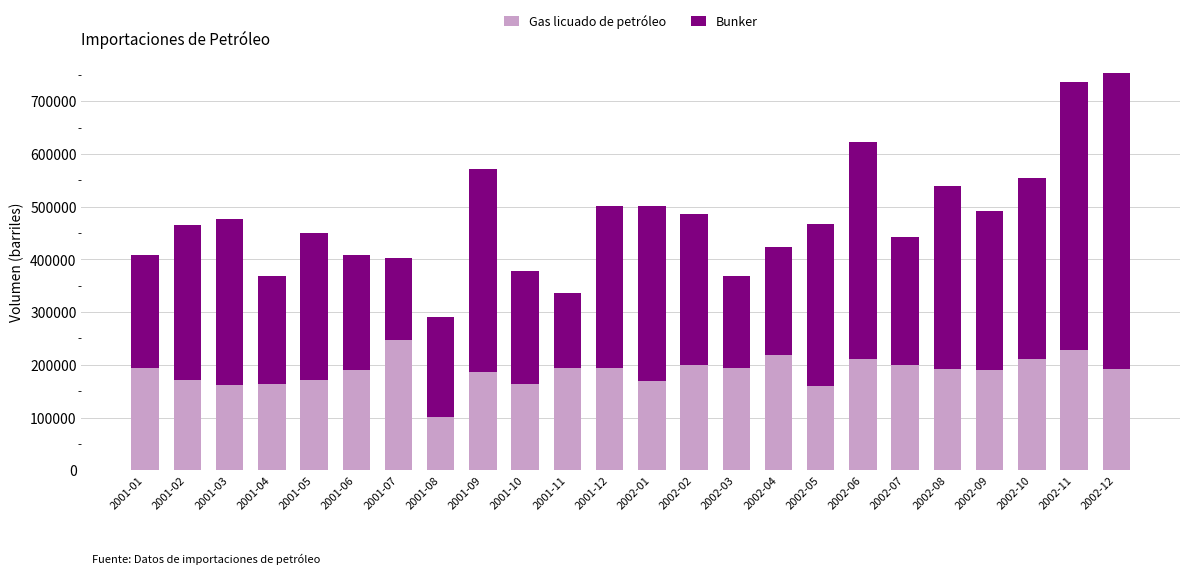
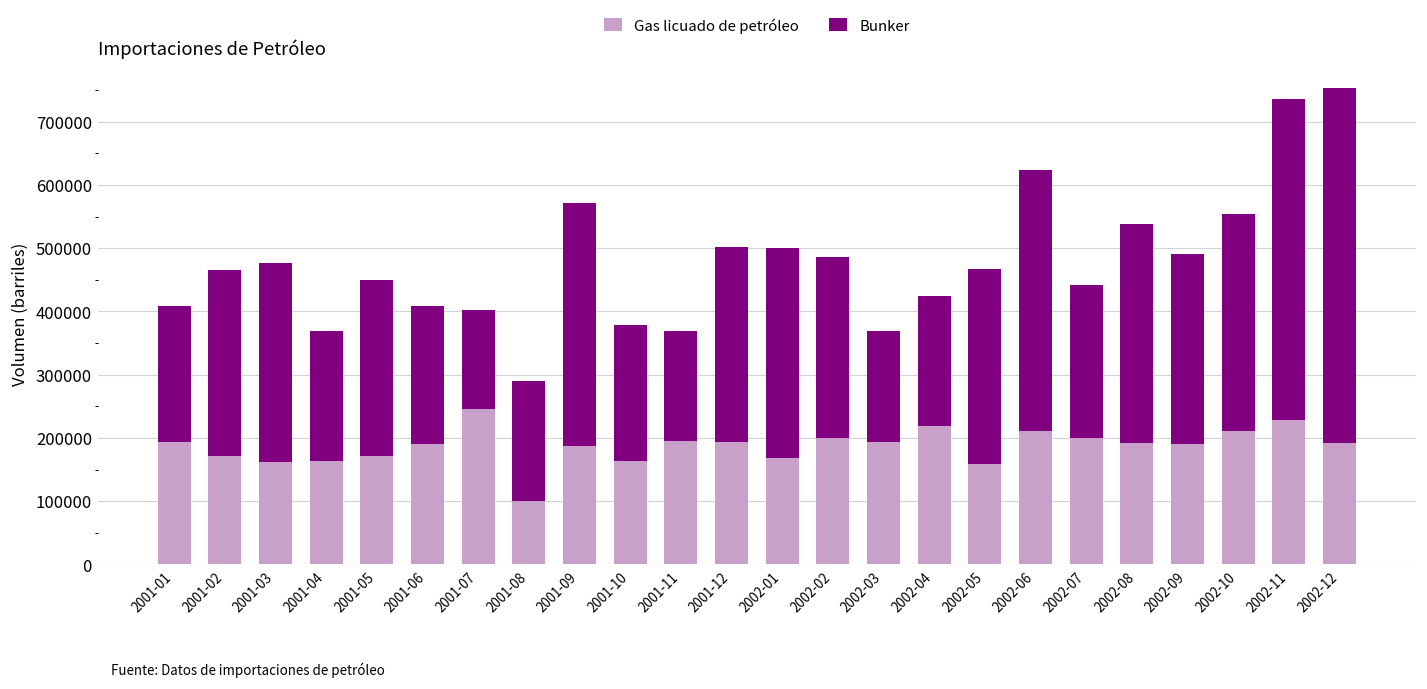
Bunker, 2001-11: 140000 -> 170000
